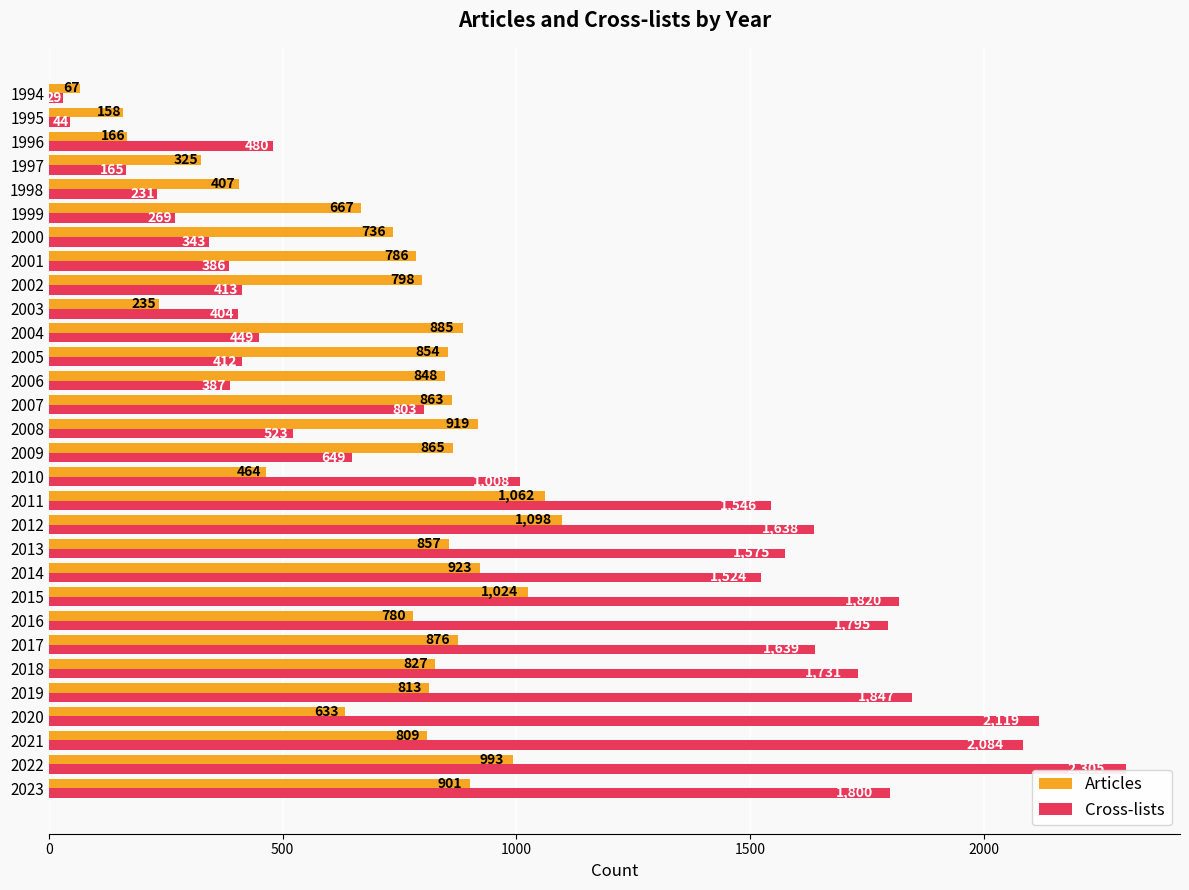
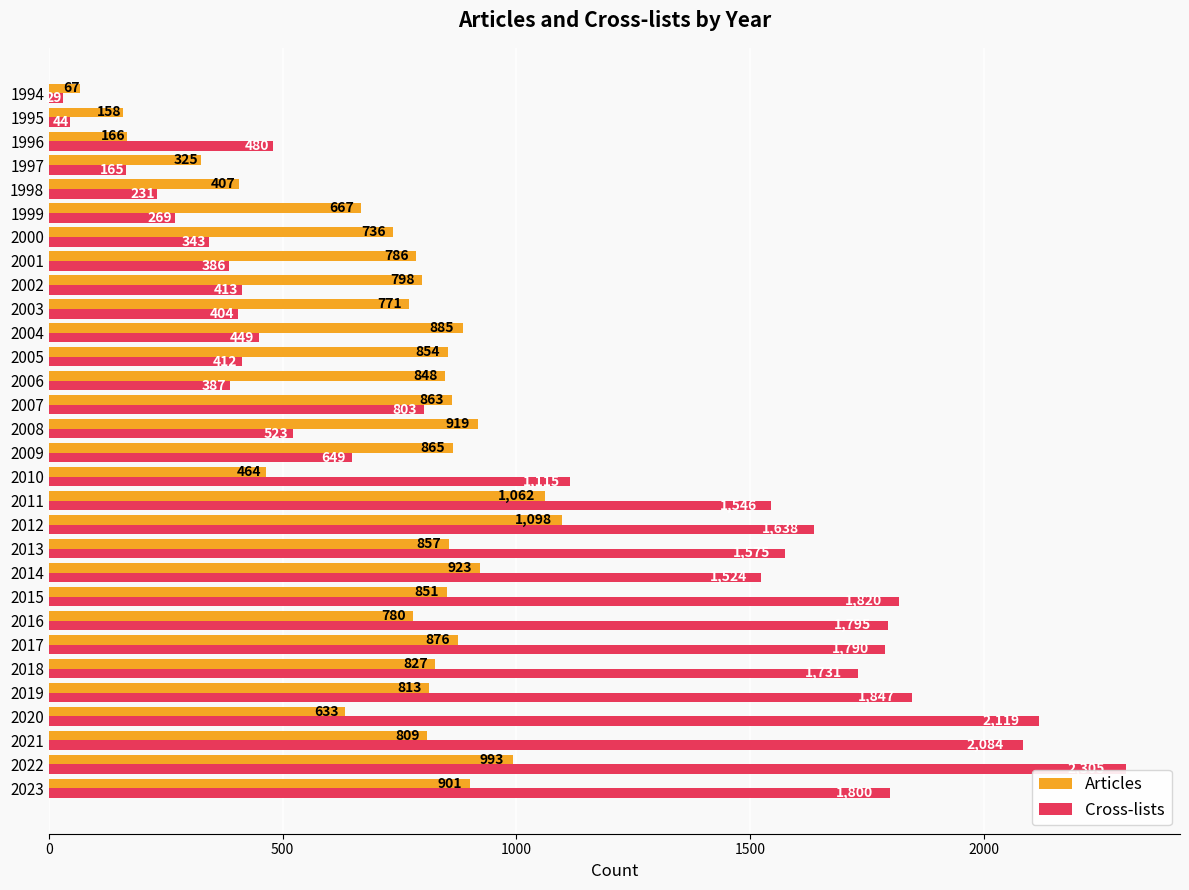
Articles, 2003: 235 -> 771
Cross-lists, 2010: 1010 -> 1120
Articles, 2015: 1,024 -> 851
Cross-lists, 2017: 1,639 -> 1,790
